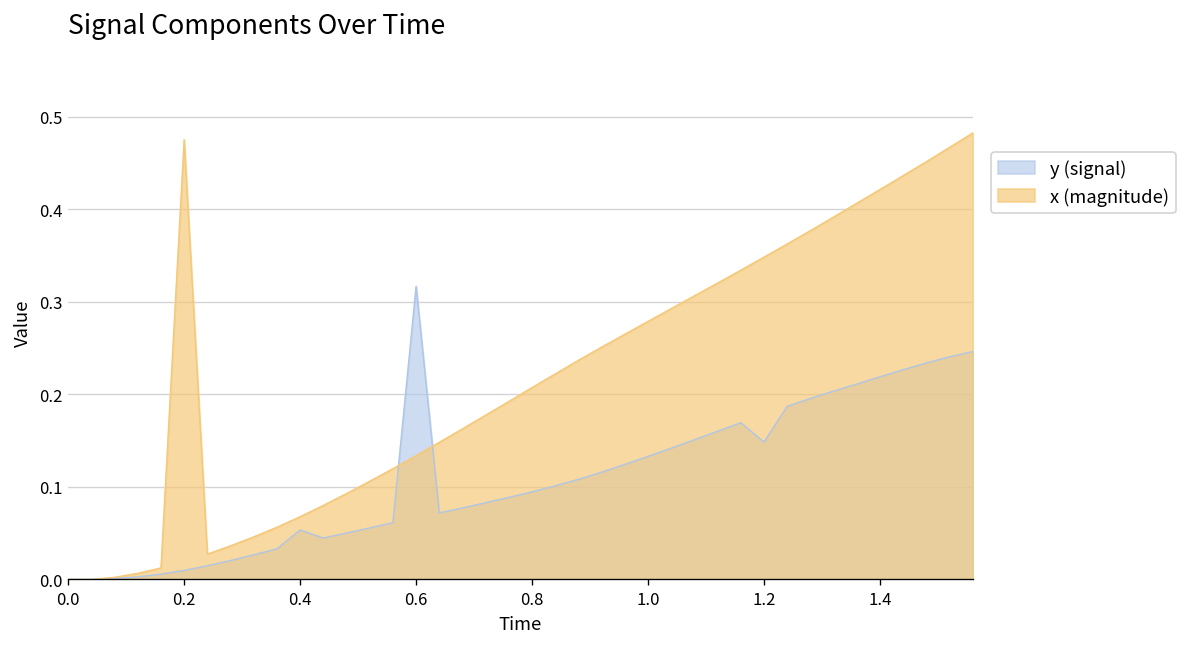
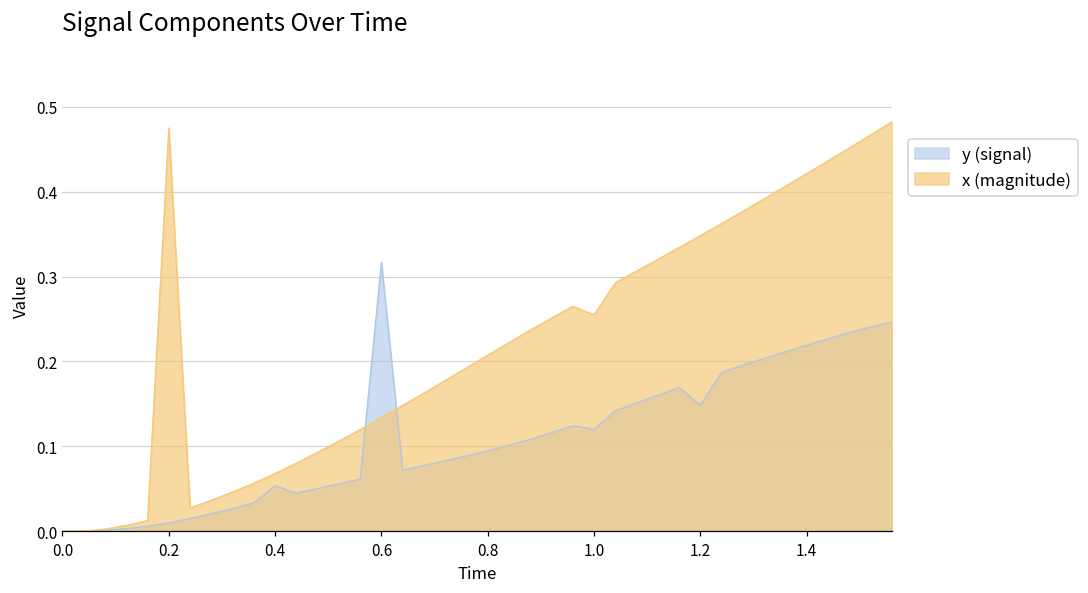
y (signal), 1.0: 0.13 -> 0.12
x (magnitude), 1.0: 0.28 -> 0.26
